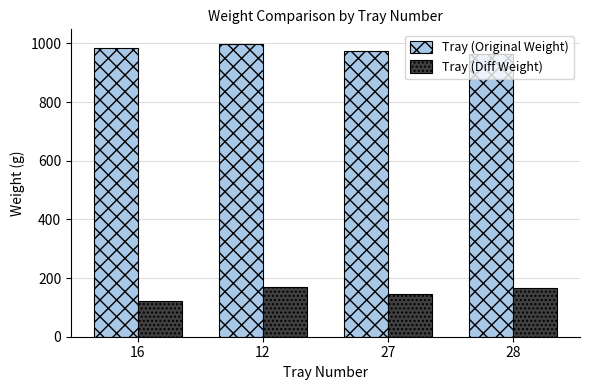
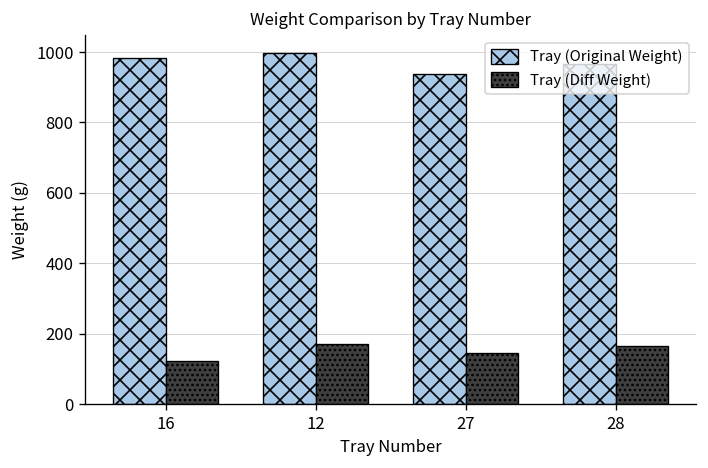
Tray (Original Weight), 27: 970 -> 940
